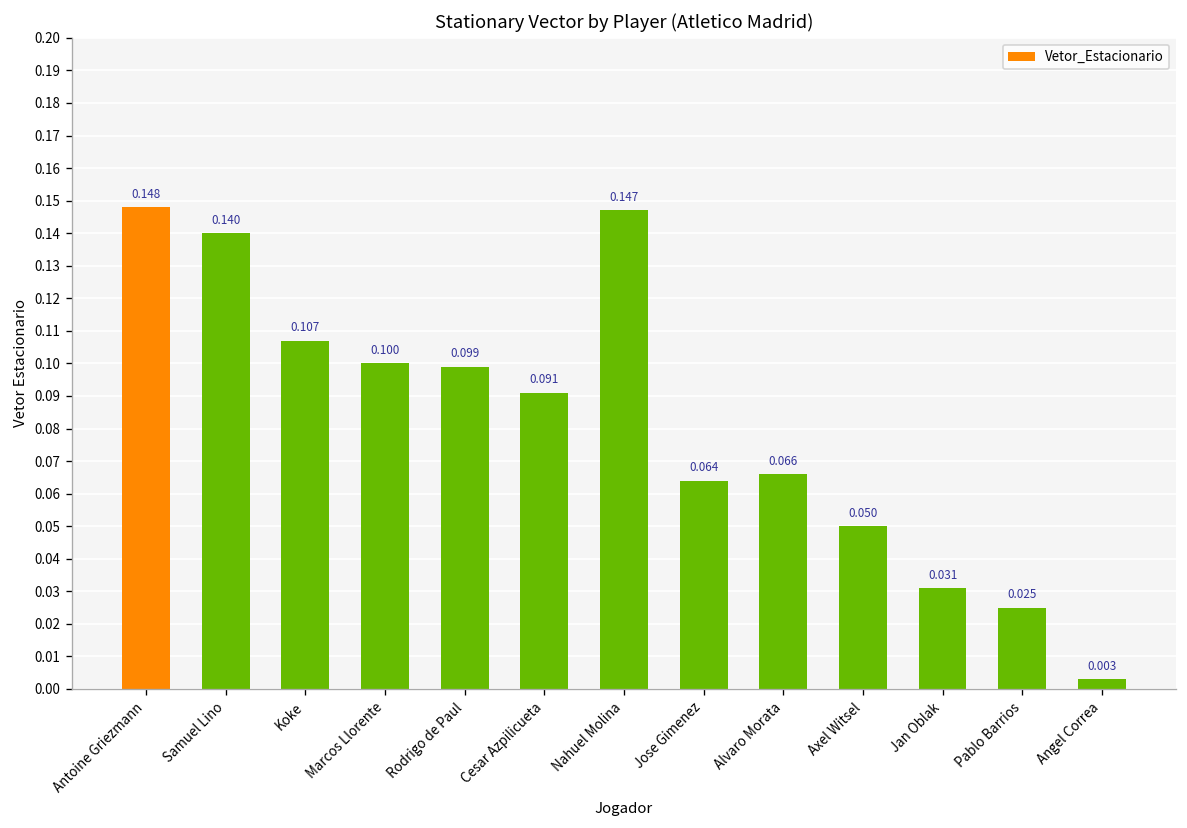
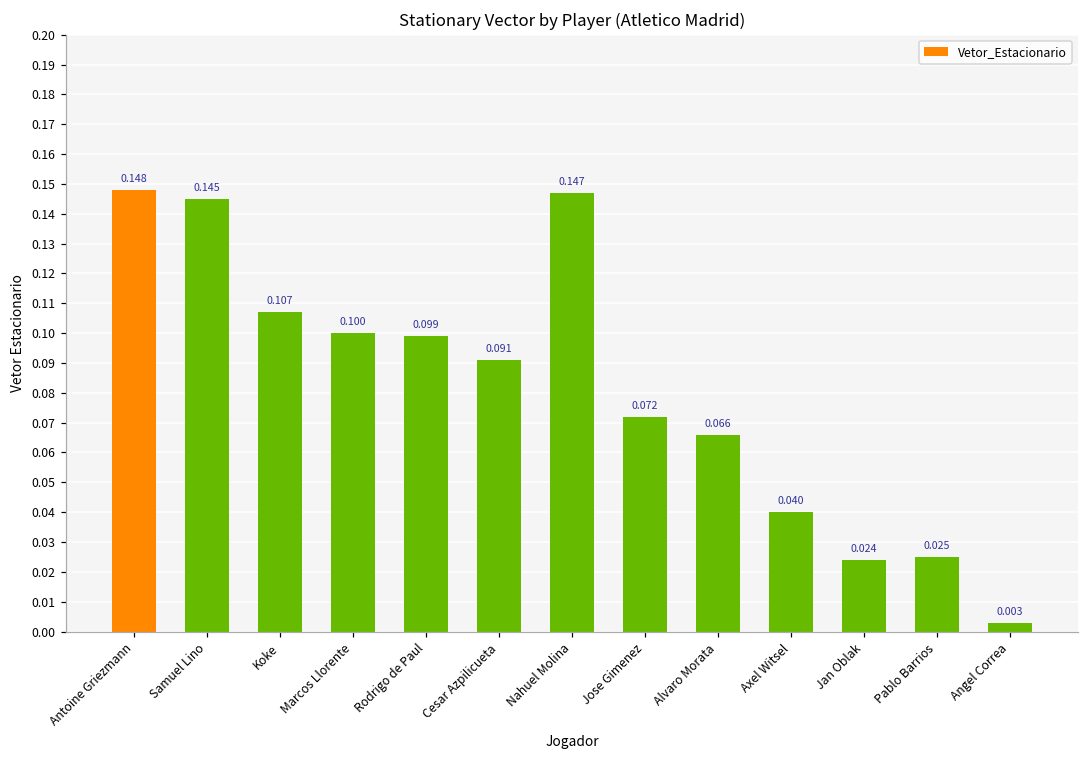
Samuel Lino: 0.140 -> 0.145
Jose Gimenez: 0.064 -> 0.072
Axel Witsel: 0.050 -> 0.040
Jan Oblak: 0.031 -> 0.024
